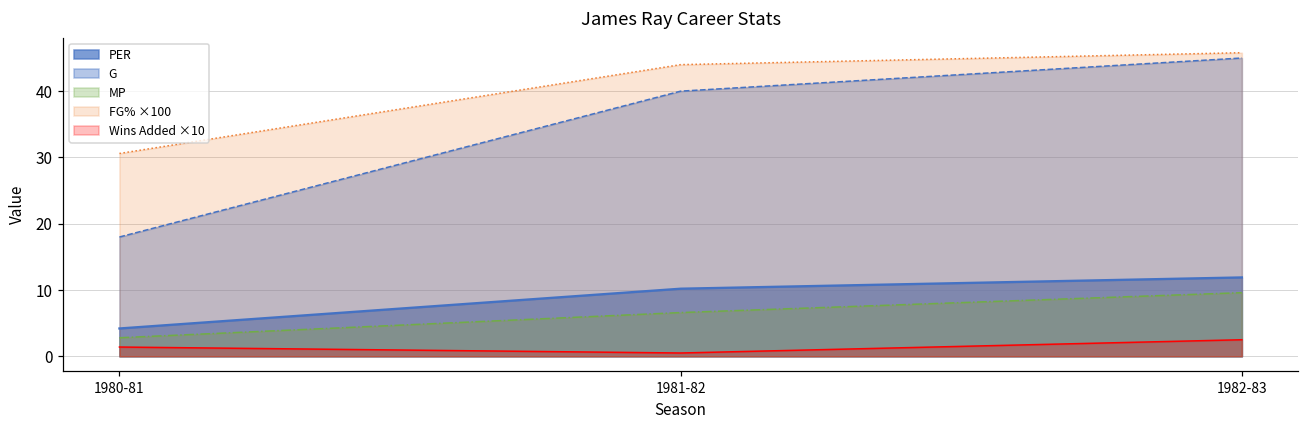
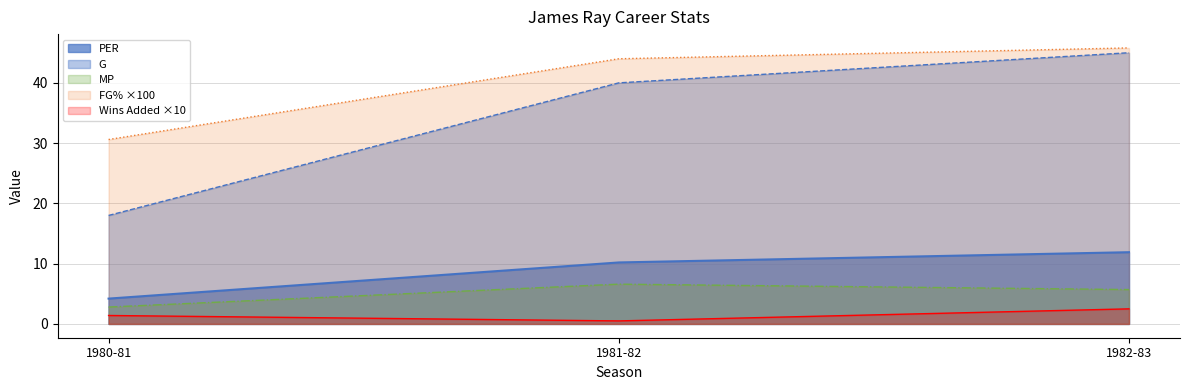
MP, 1982-83: 10 -> 6
